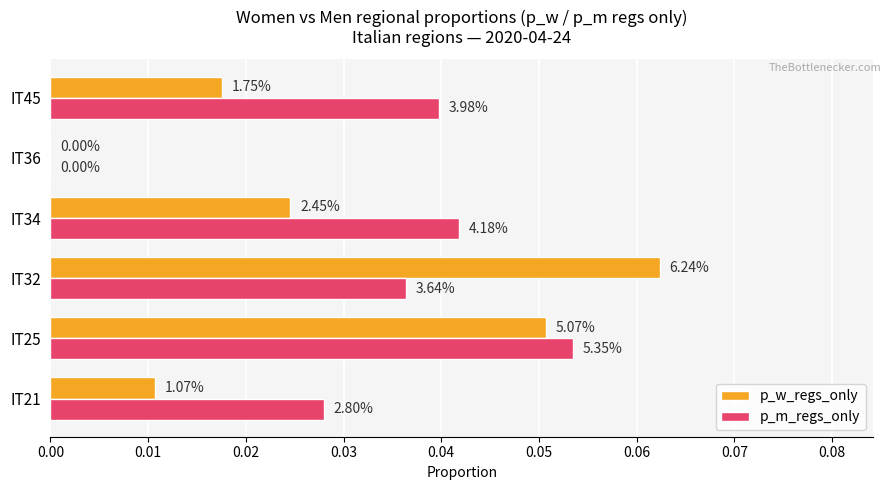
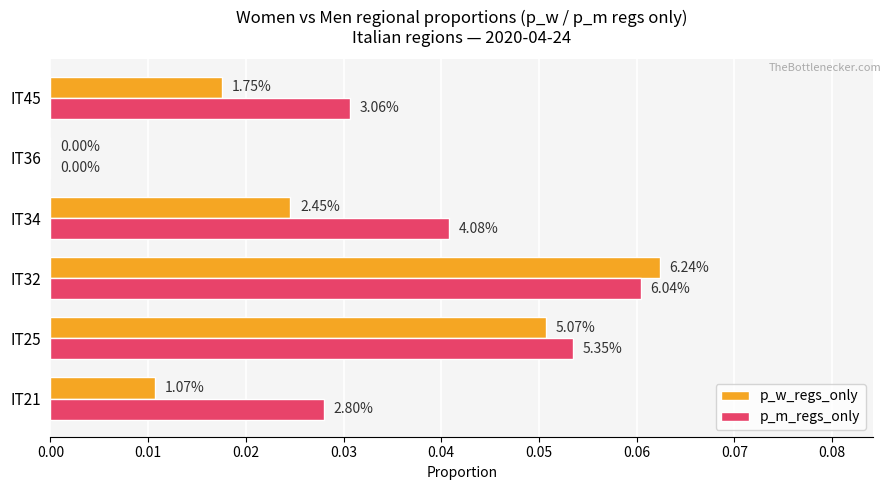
p_m_regs_only, IT45: 3.98% -> 3.06%
p_m_regs_only, IT34: 4.18% -> 4.08%
p_m_regs_only, IT32: 3.64% -> 6.04%
